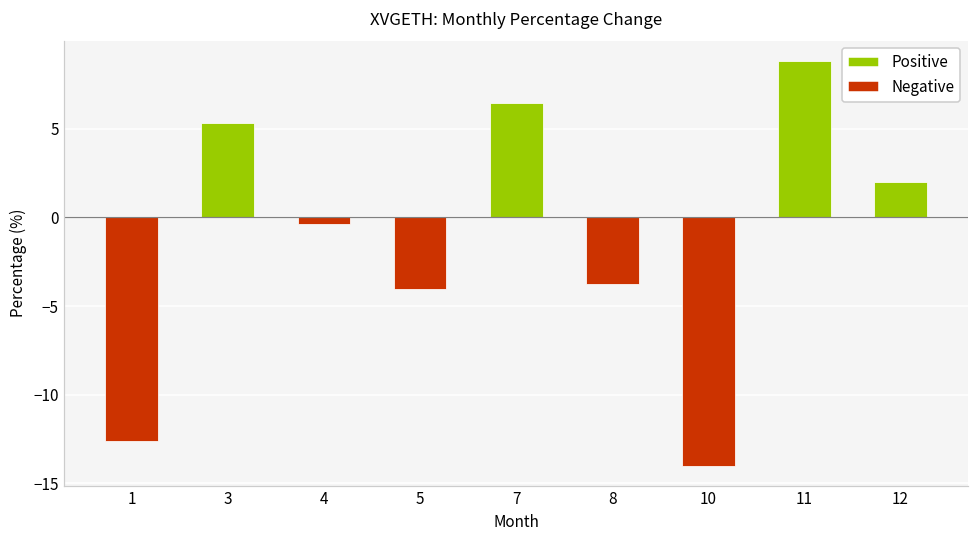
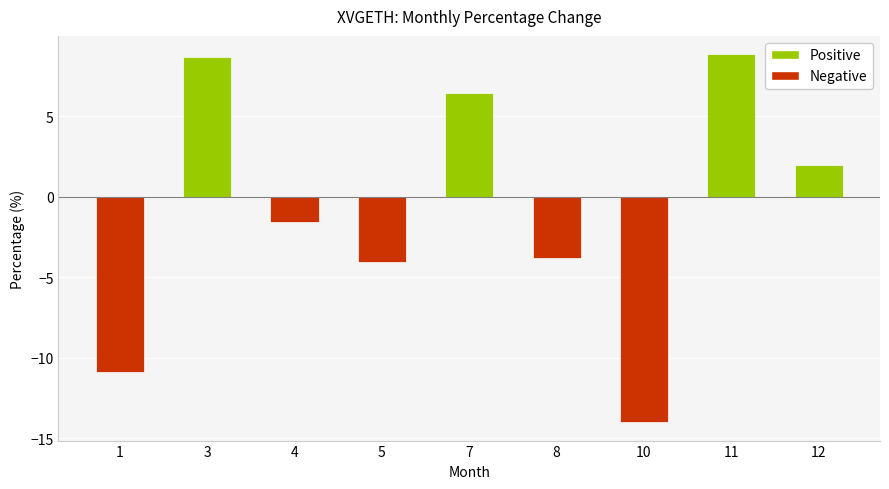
1: -12.6 -> -10.9
3: 5.4 -> 8.7
4: -0.3 -> -1.6
